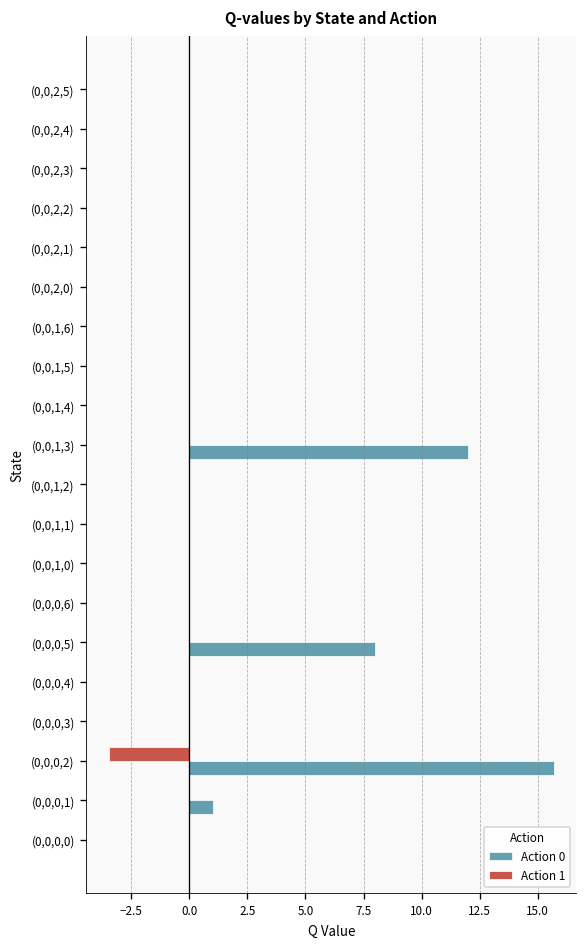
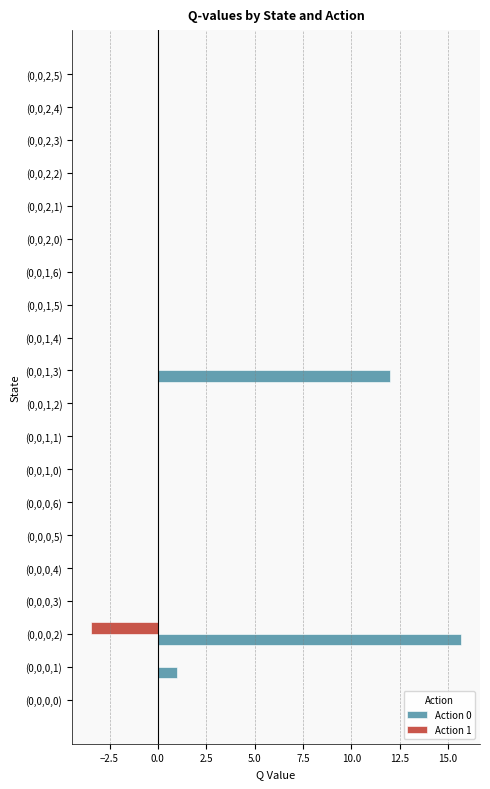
Action 0, (0,0,0,5): 8 -> 0
